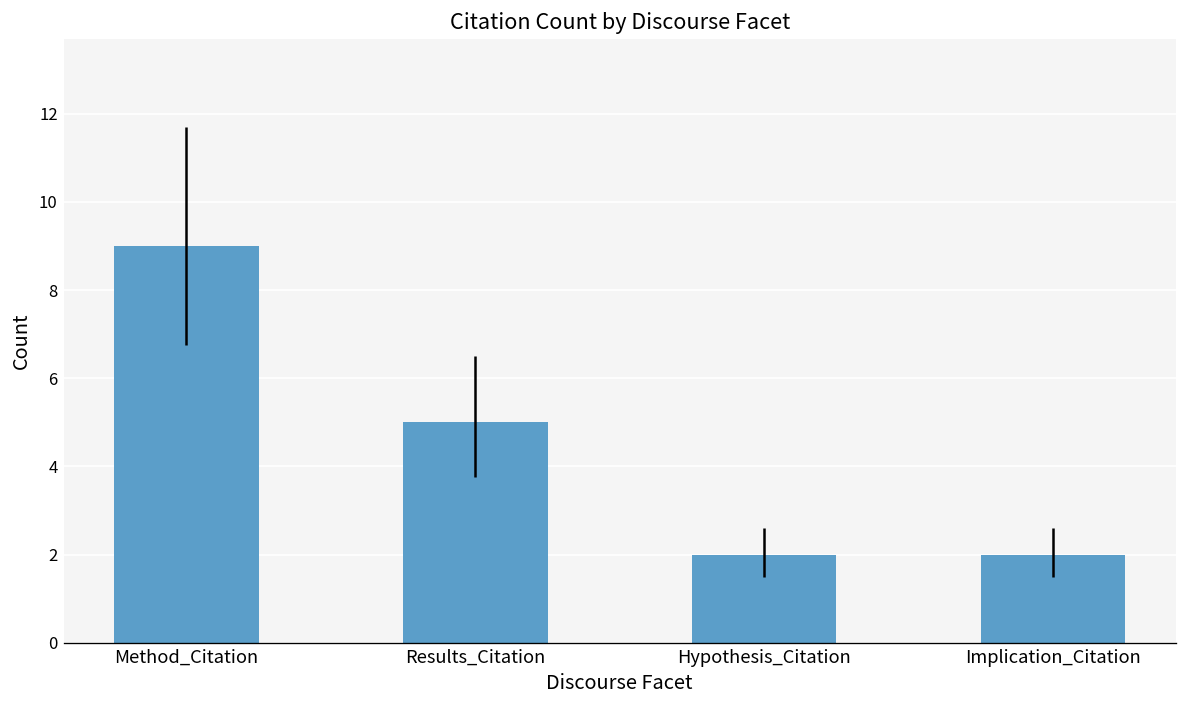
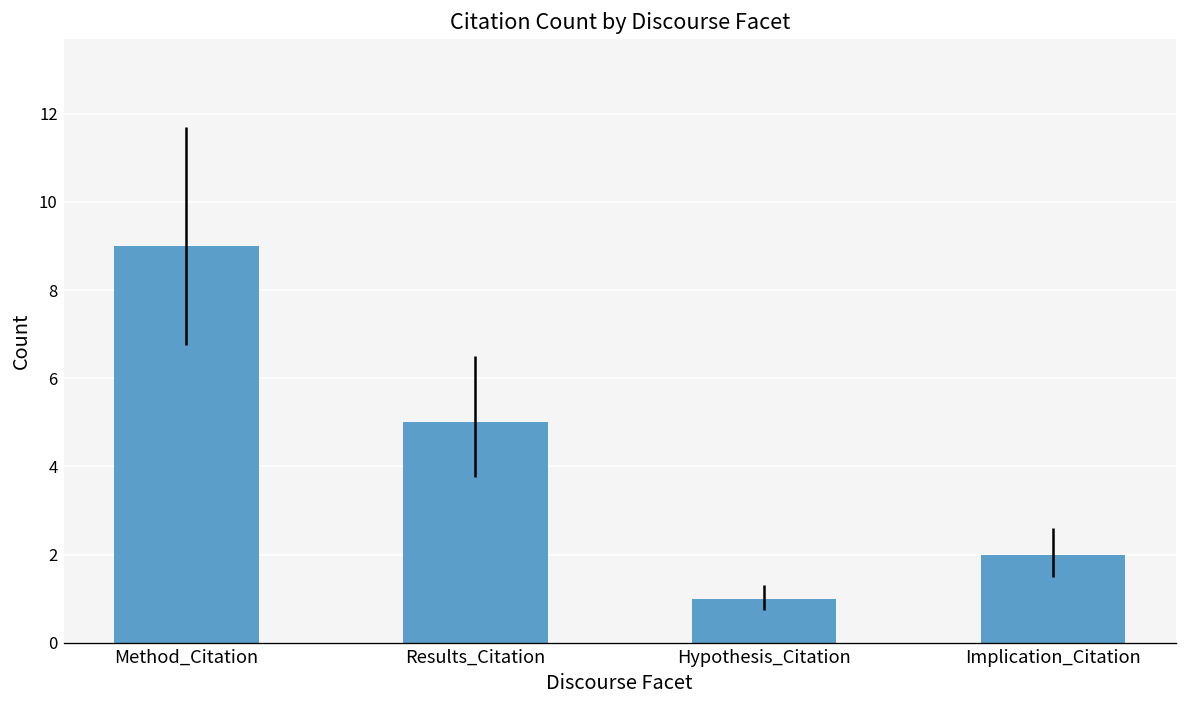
Hypothesis_Citation: 2 -> 1
